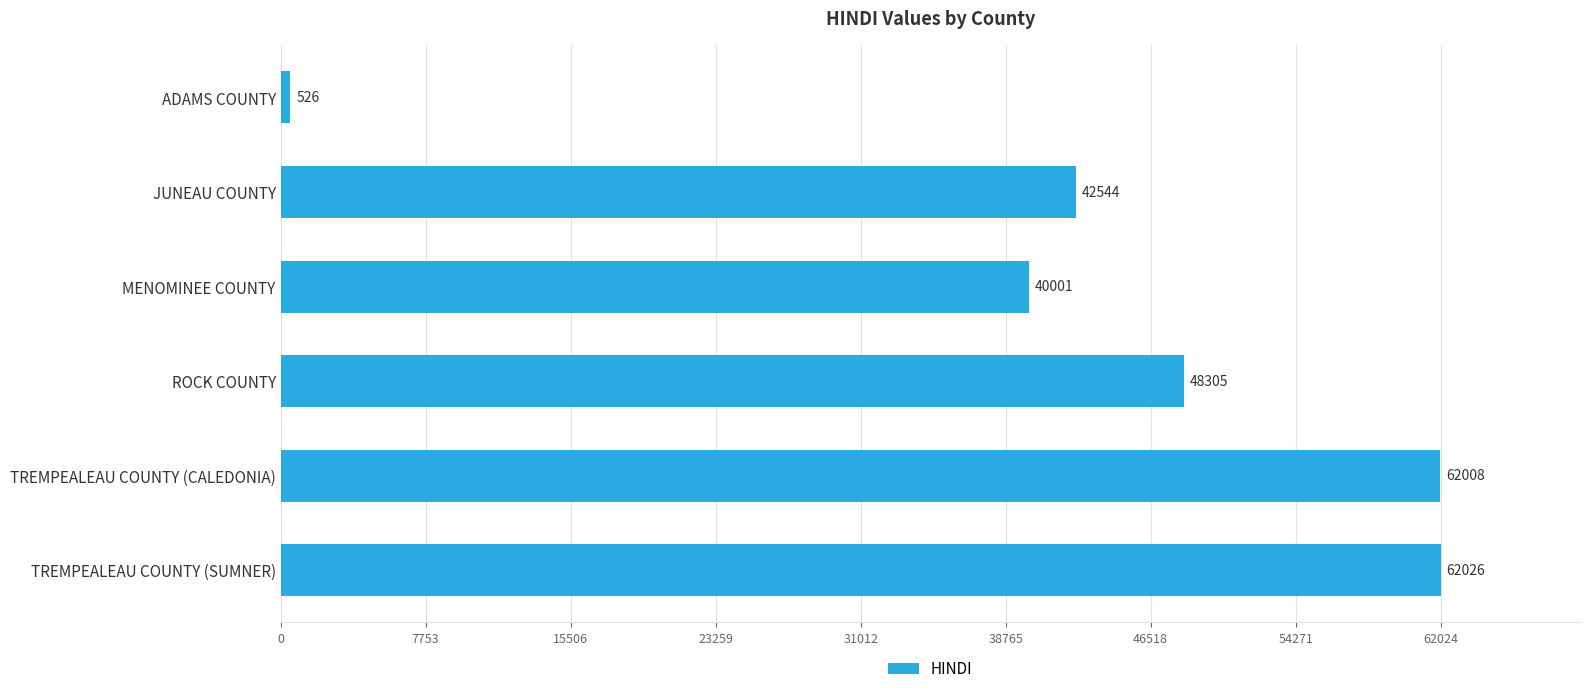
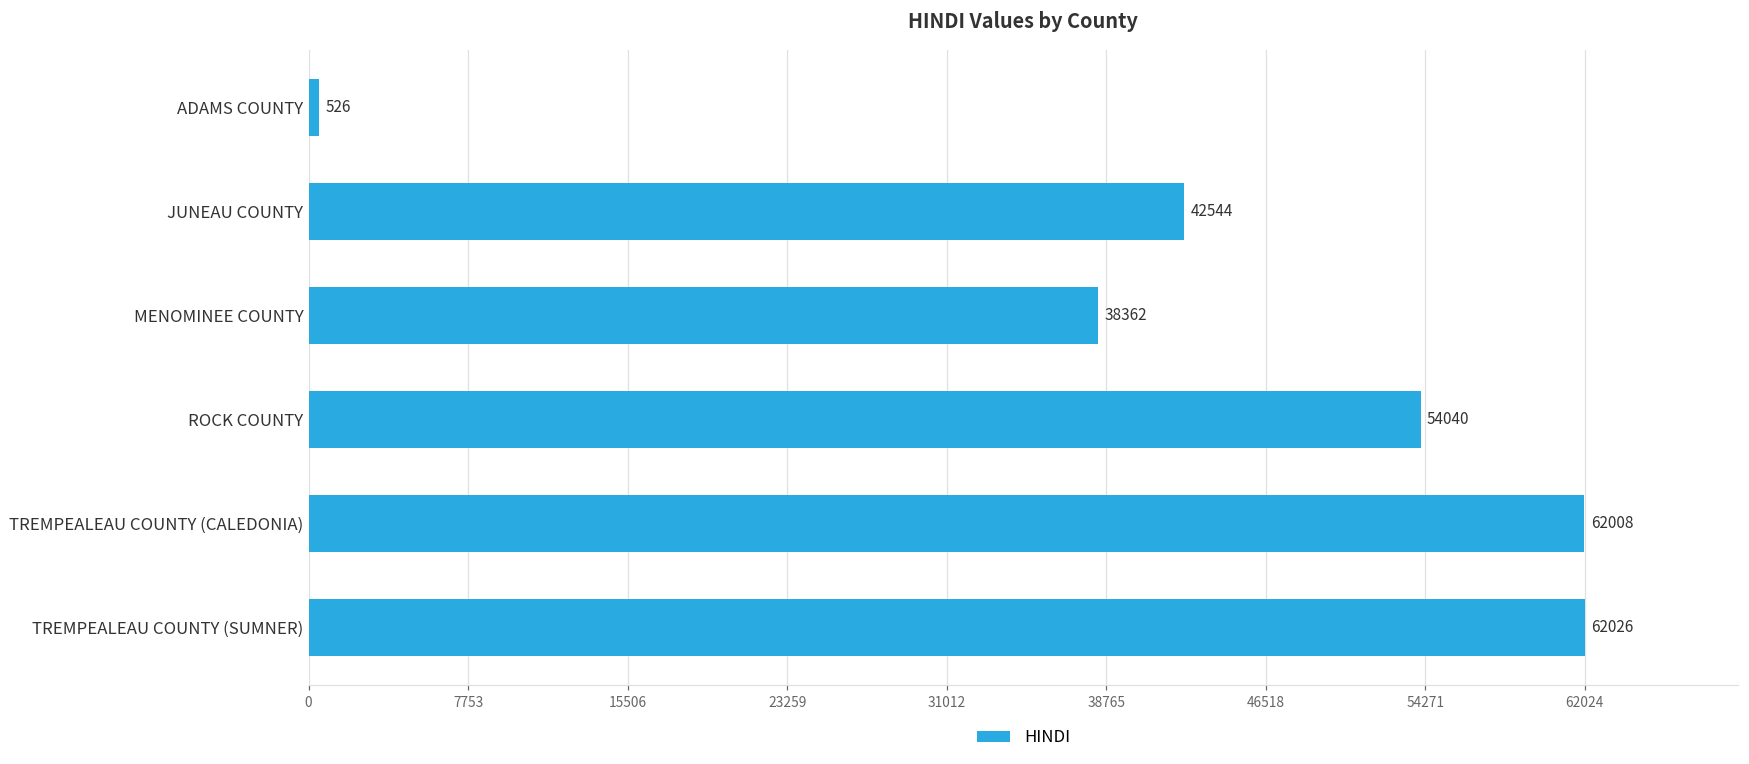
MENOMINEE COUNTY: 40001 -> 38362
ROCK COUNTY: 48305 -> 54040
